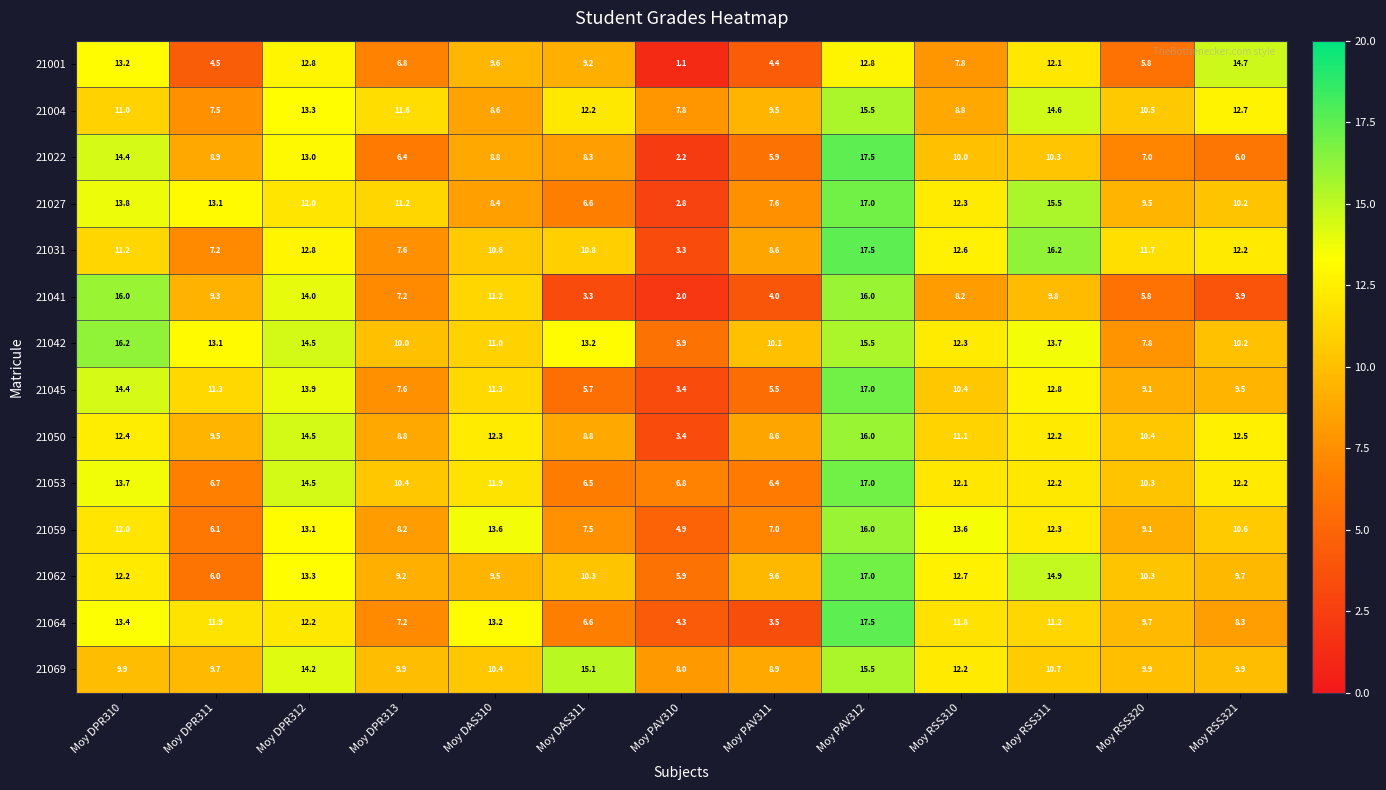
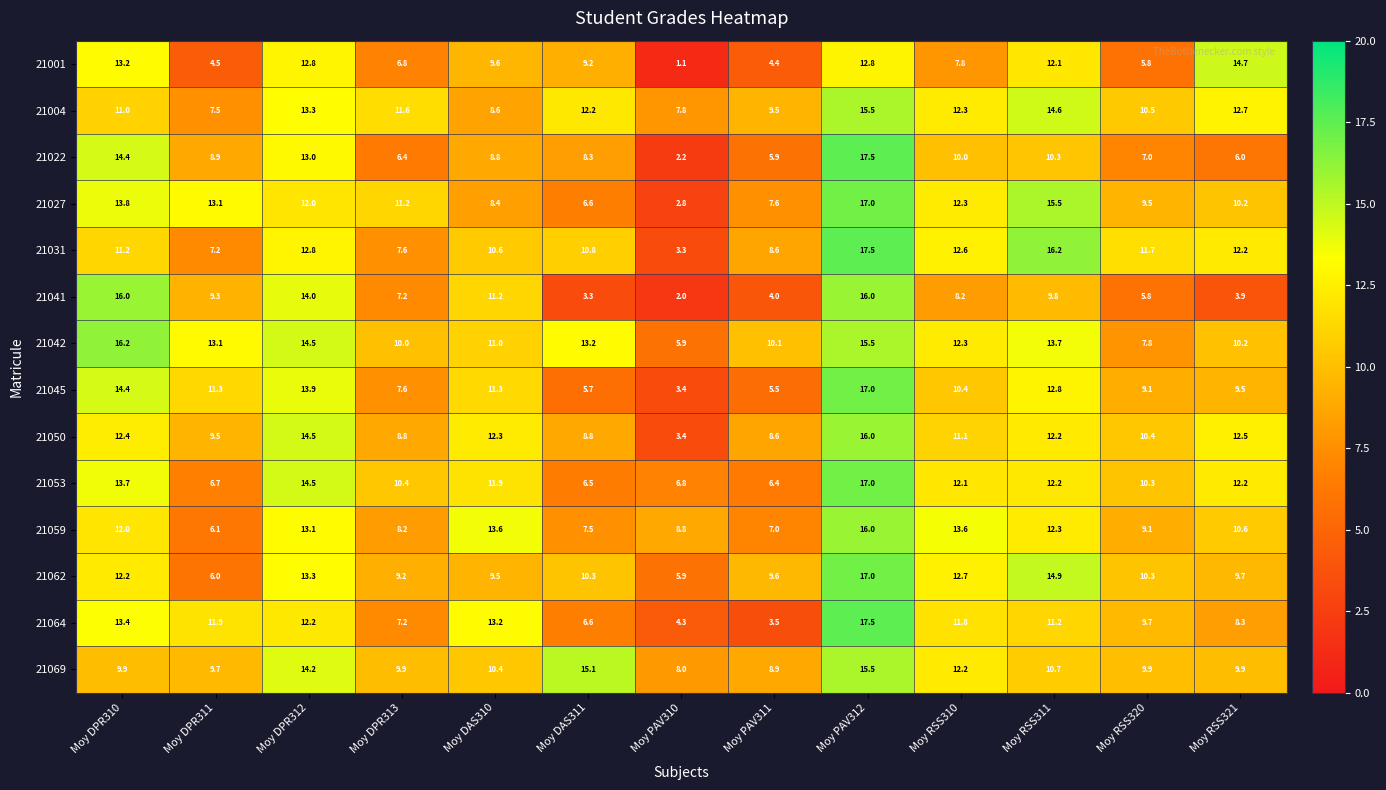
21004, Moy RSS310: 8.8 -> 12.3
21059, Moy PAV310: 4.9 -> 8.8
